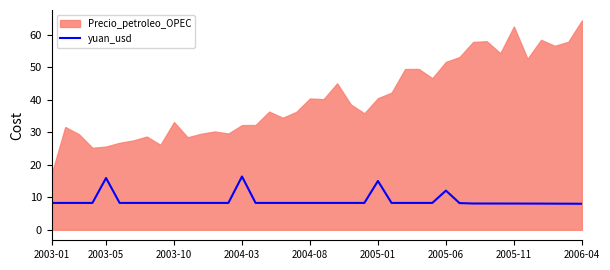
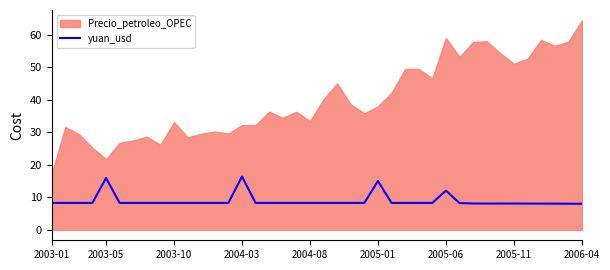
Precio_petroleo_OPEC, 2003-05: 26 -> 22
Precio_petroleo_OPEC, 2004-08: 40 -> 33
Precio_petroleo_OPEC, 2005-01: 41 -> 38
Precio_petroleo_OPEC, 2005-06: 52 -> 59
Precio_petroleo_OPEC, 2005-11: 63 -> 51
